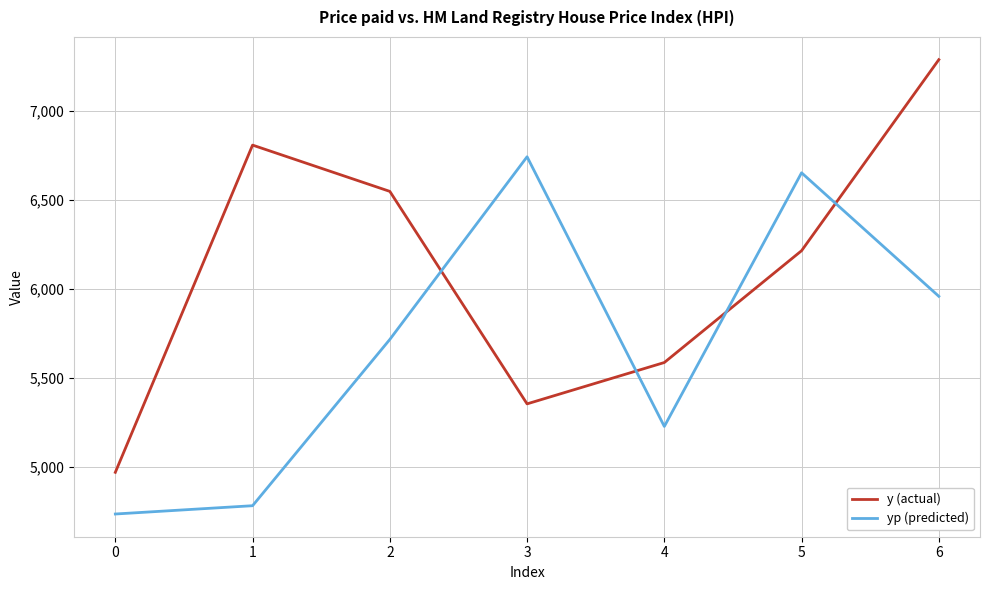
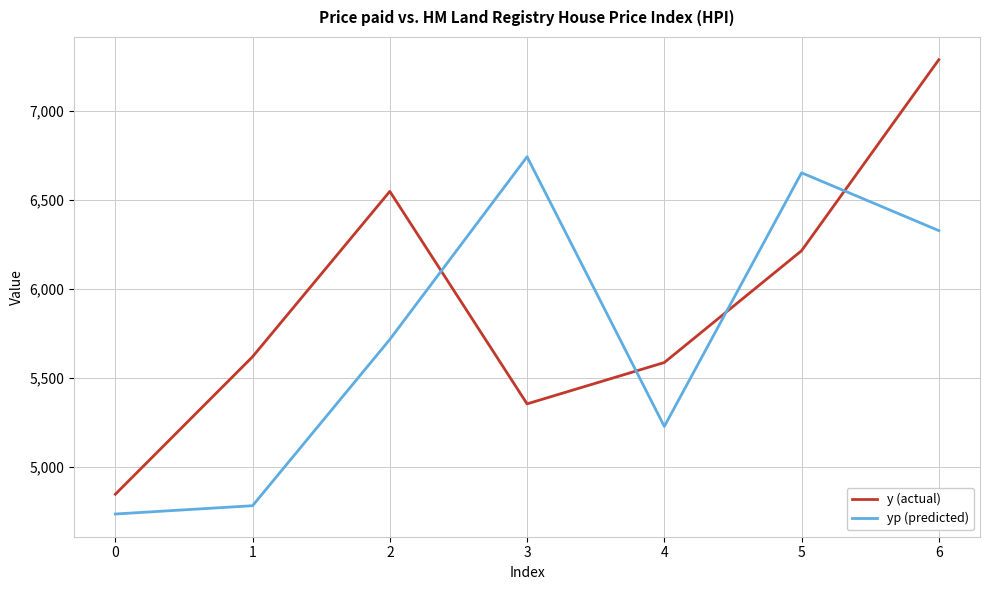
y (actual), 0: 4,970 -> 4,850
y (actual), 1: 6,810 -> 5,620
yp (predicted), 6: 5,960 -> 6,330
